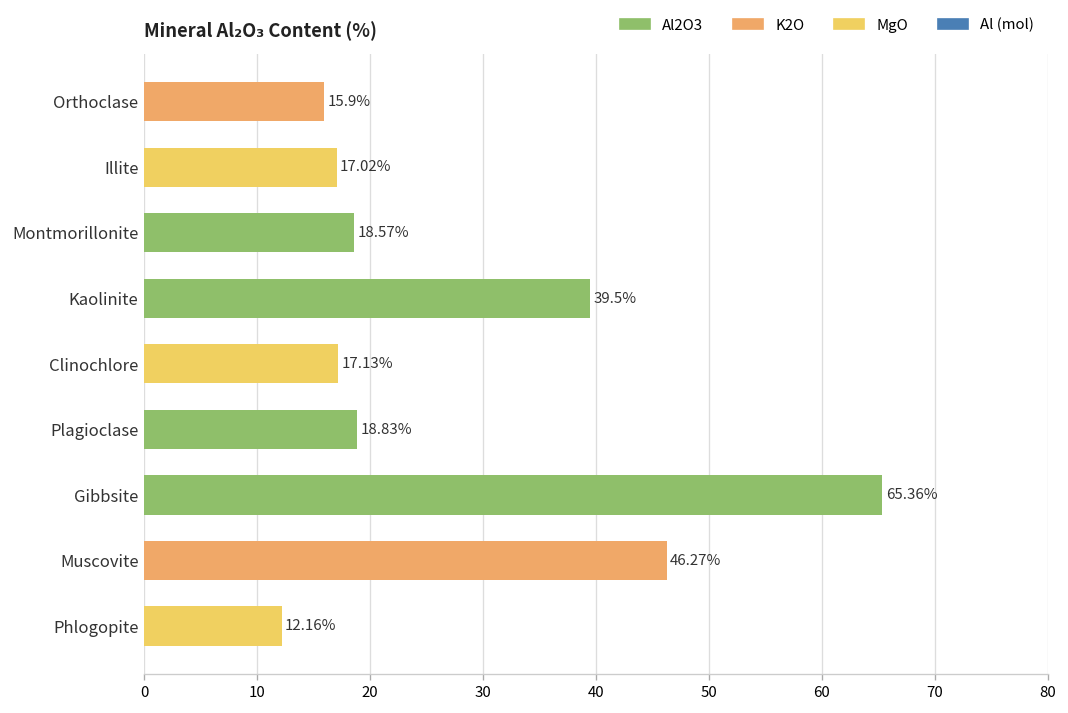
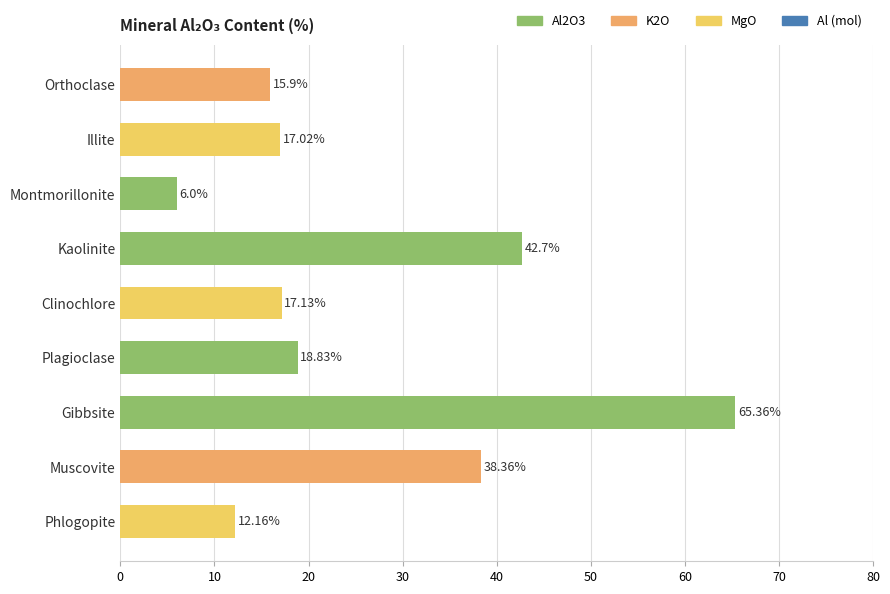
Montmorillonite: 18.57% -> 6.0%
Kaolinite: 39.5% -> 42.7%
Muscovite: 46.27% -> 38.36%
